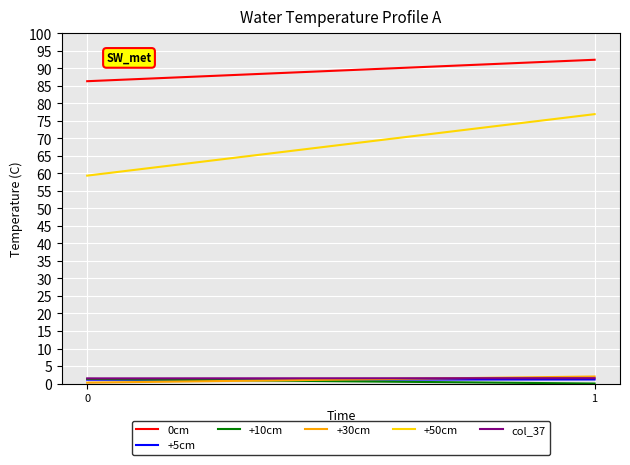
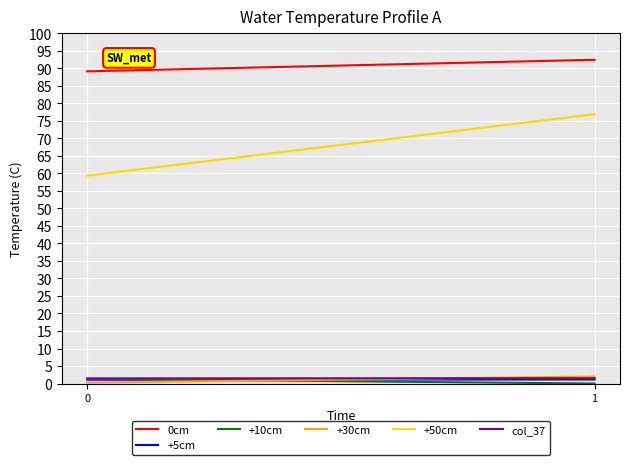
0cm, 0: 86 -> 89
